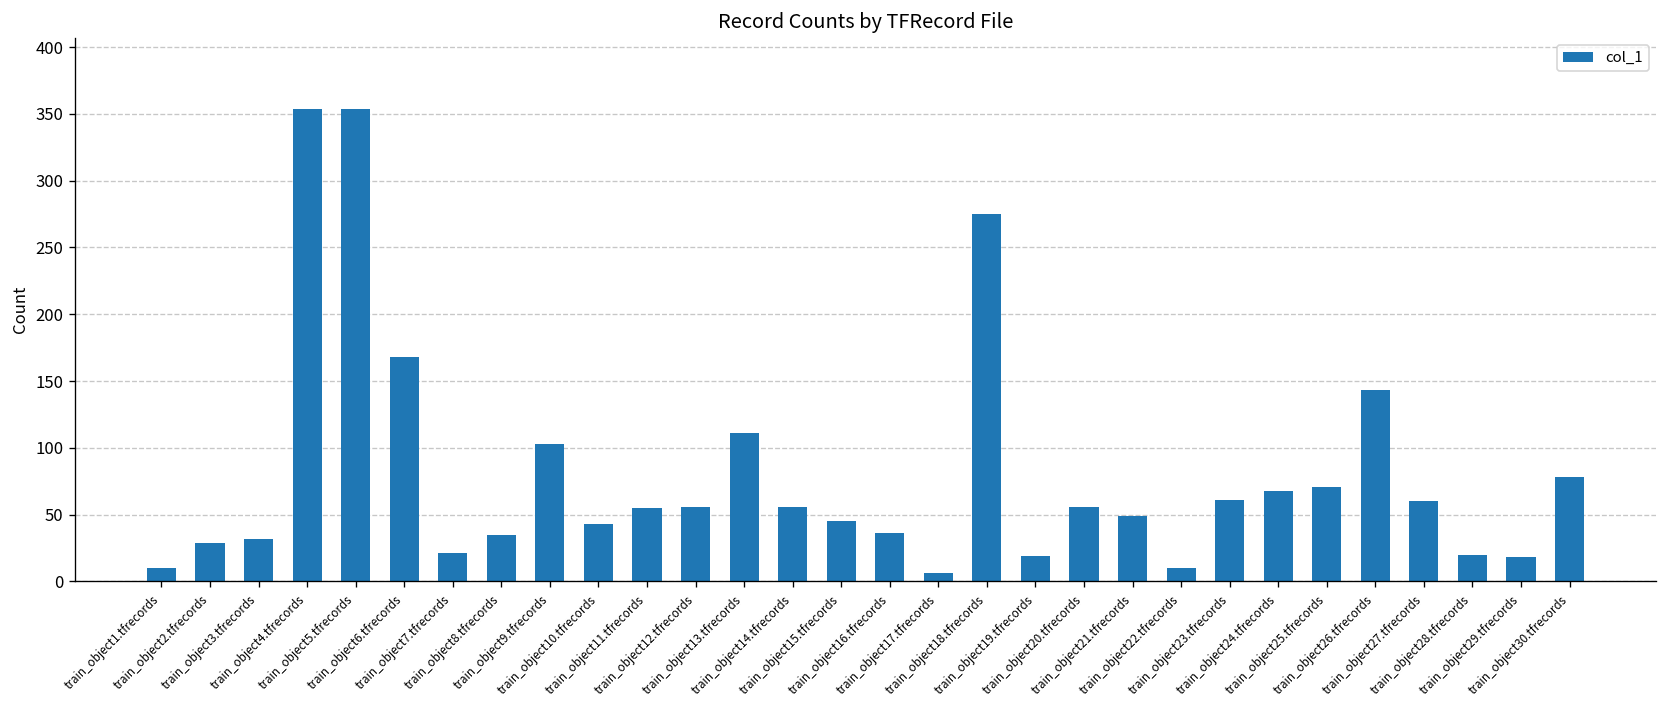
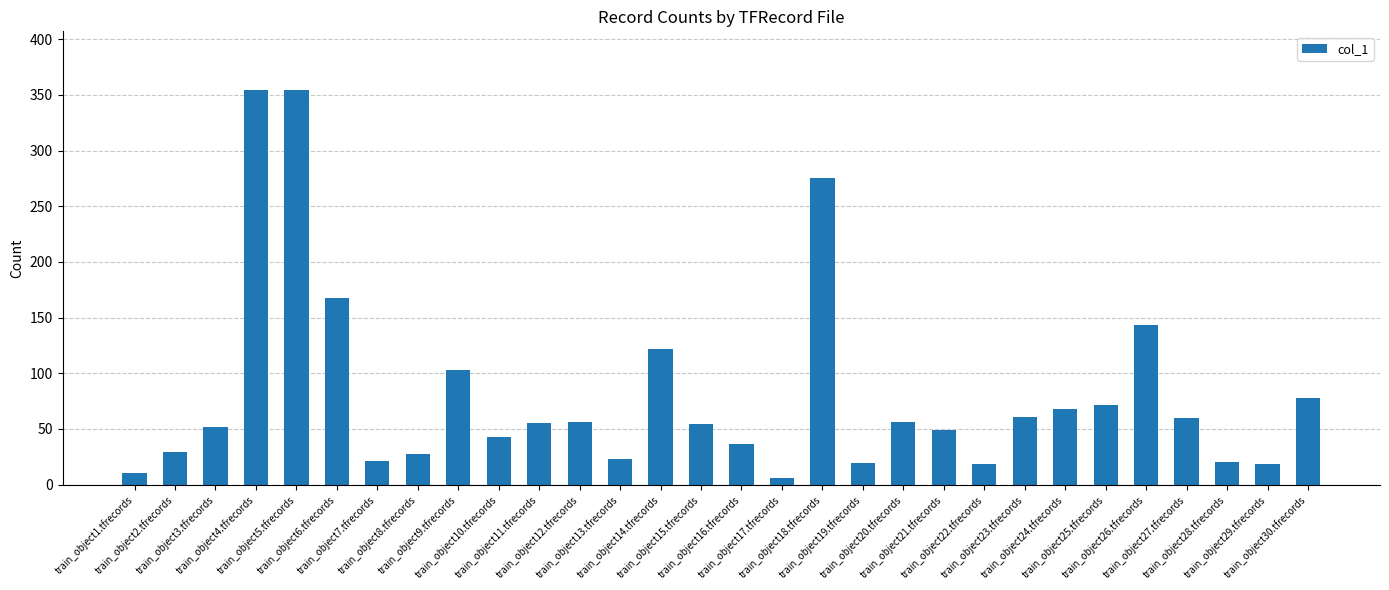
train_object3.tfrecords: 32 -> 52
train_object8.tfrecords: 35 -> 27
train_object13.tfrecords: 111 -> 23
train_object14.tfrecords: 56 -> 122
train_object15.tfrecords: 45 -> 54
train_object22.tfrecords: 10 -> 18
